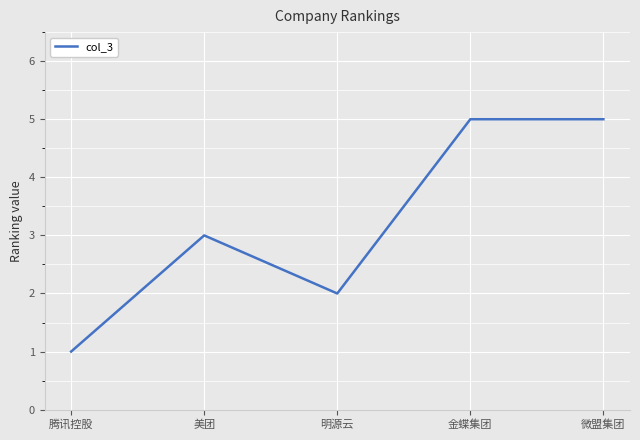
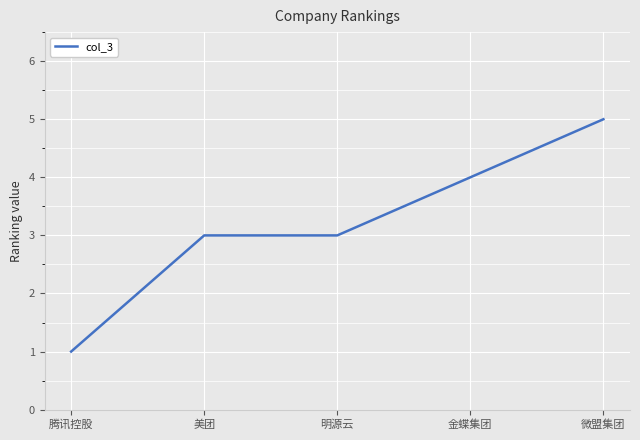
明源云: 2 -> 3
金蝶集团: 5 -> 4
